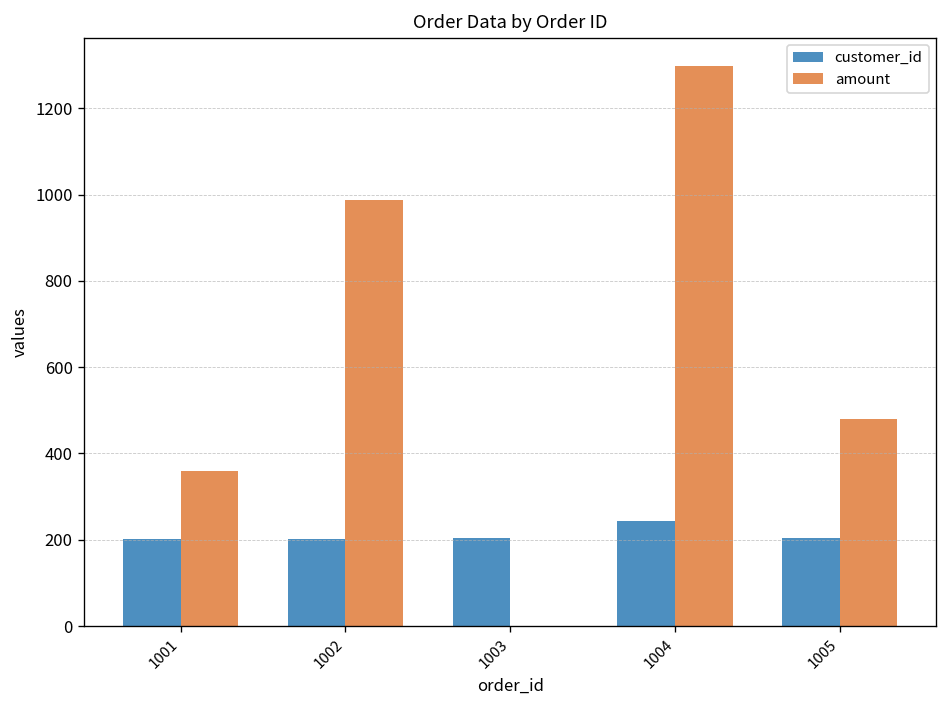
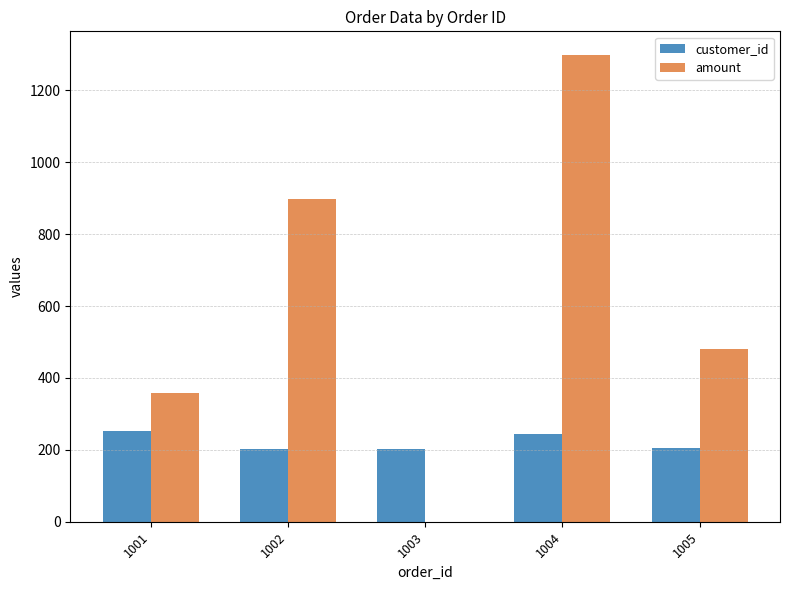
customer_id, 1001: 200 -> 250
amount, 1002: 990 -> 900
